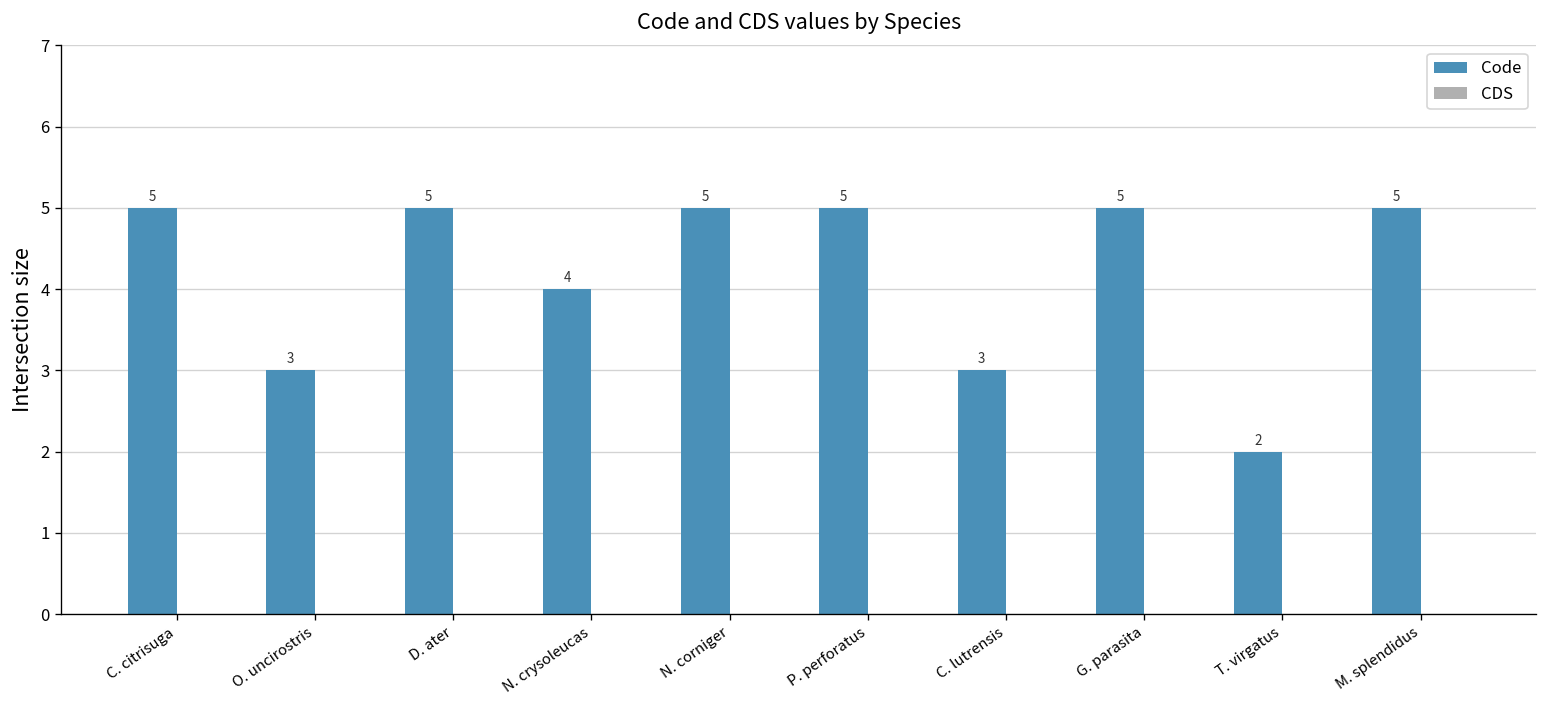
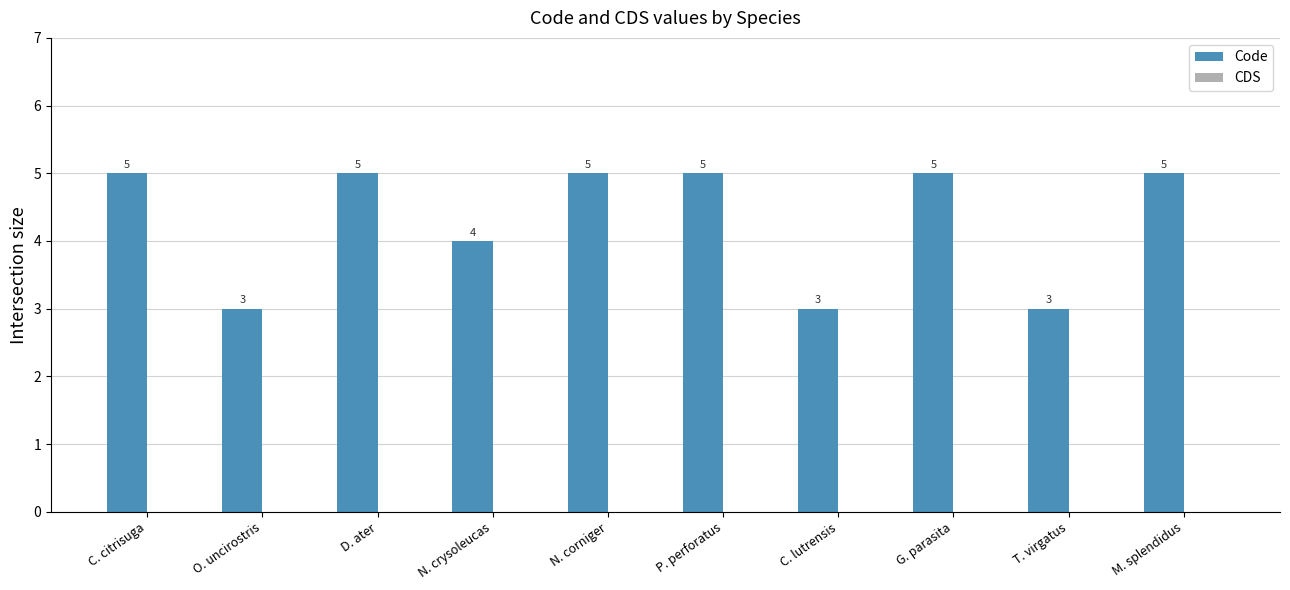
Code, T. virgatus: 2 -> 3
